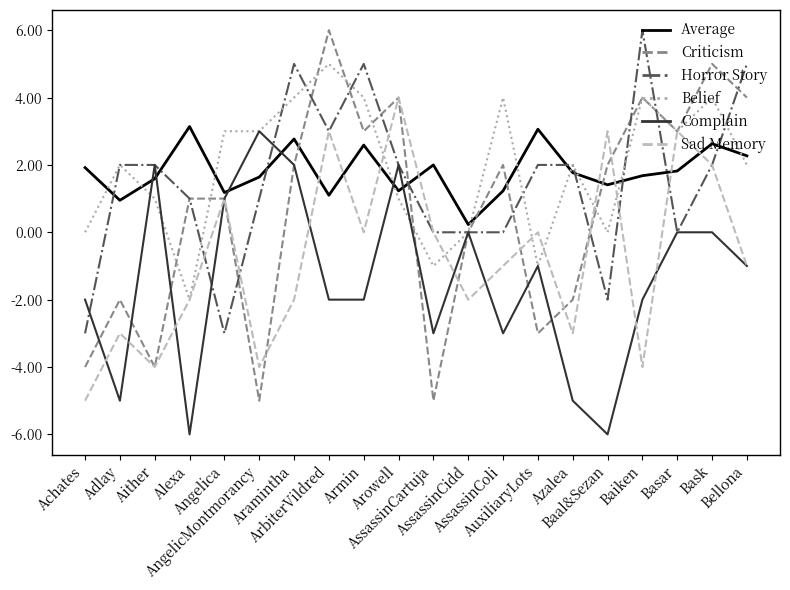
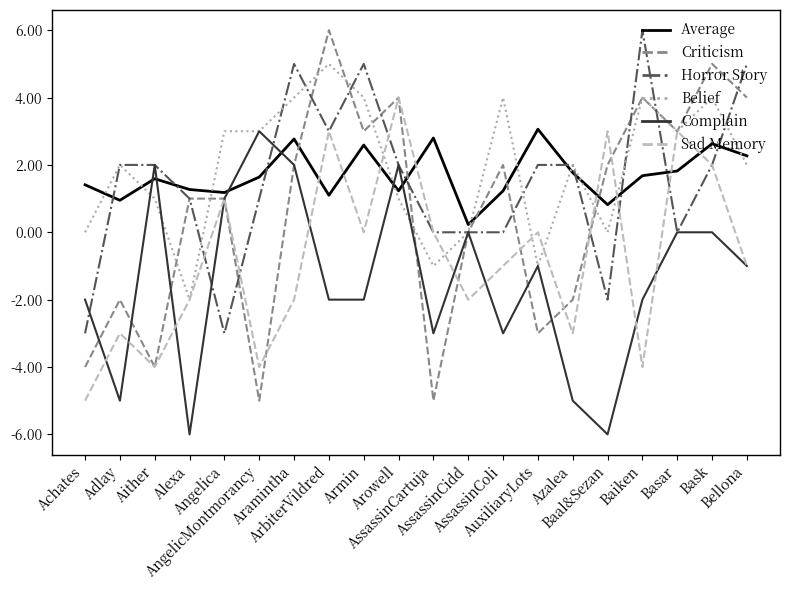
Average, Achates: 1.9 -> 1.4
Average, Alexa: 3.1 -> 1.3
Average, AssassinCartuja: 2.0 -> 2.8
Average, Baal&Sezan: 1.4 -> 0.8
